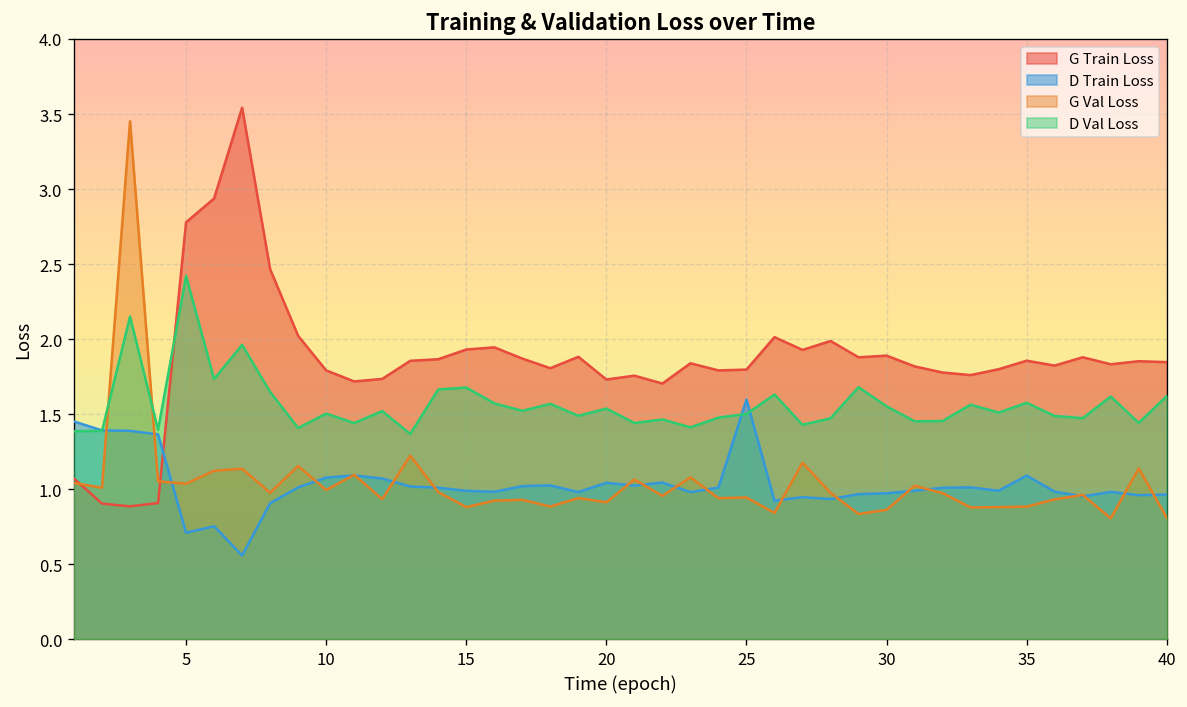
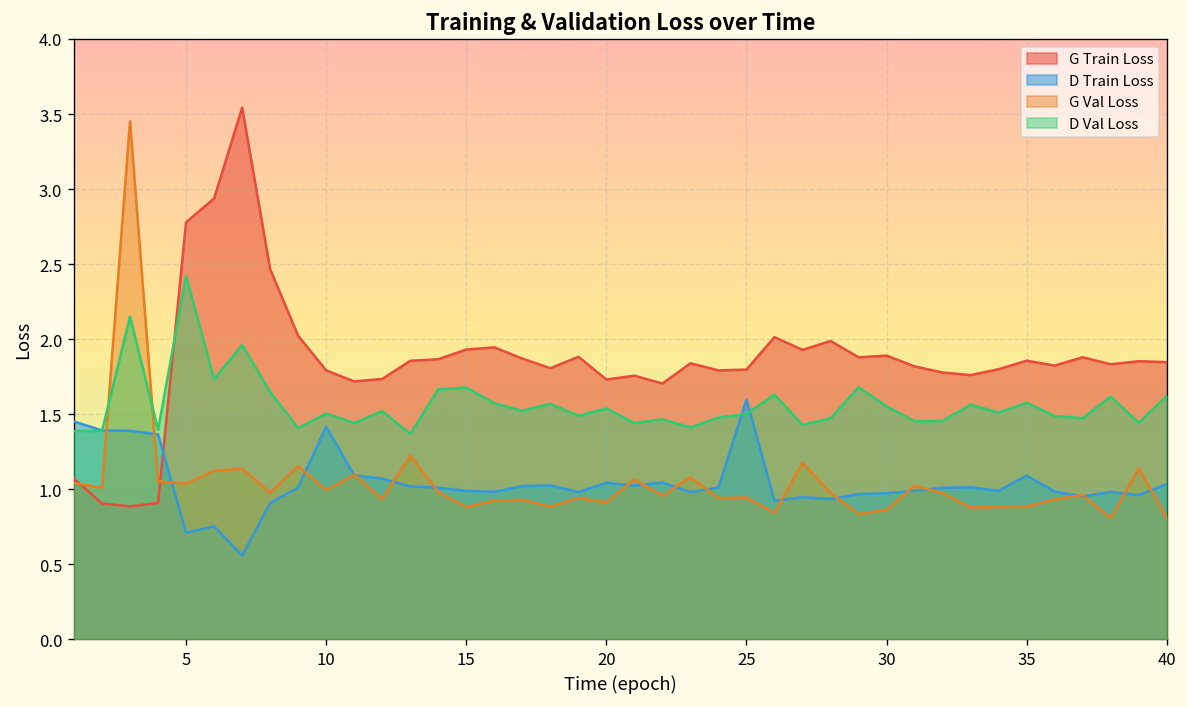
D Train Loss, 10: 1.08 -> 1.42
D Train Loss, 40: 0.96 -> 1.03
